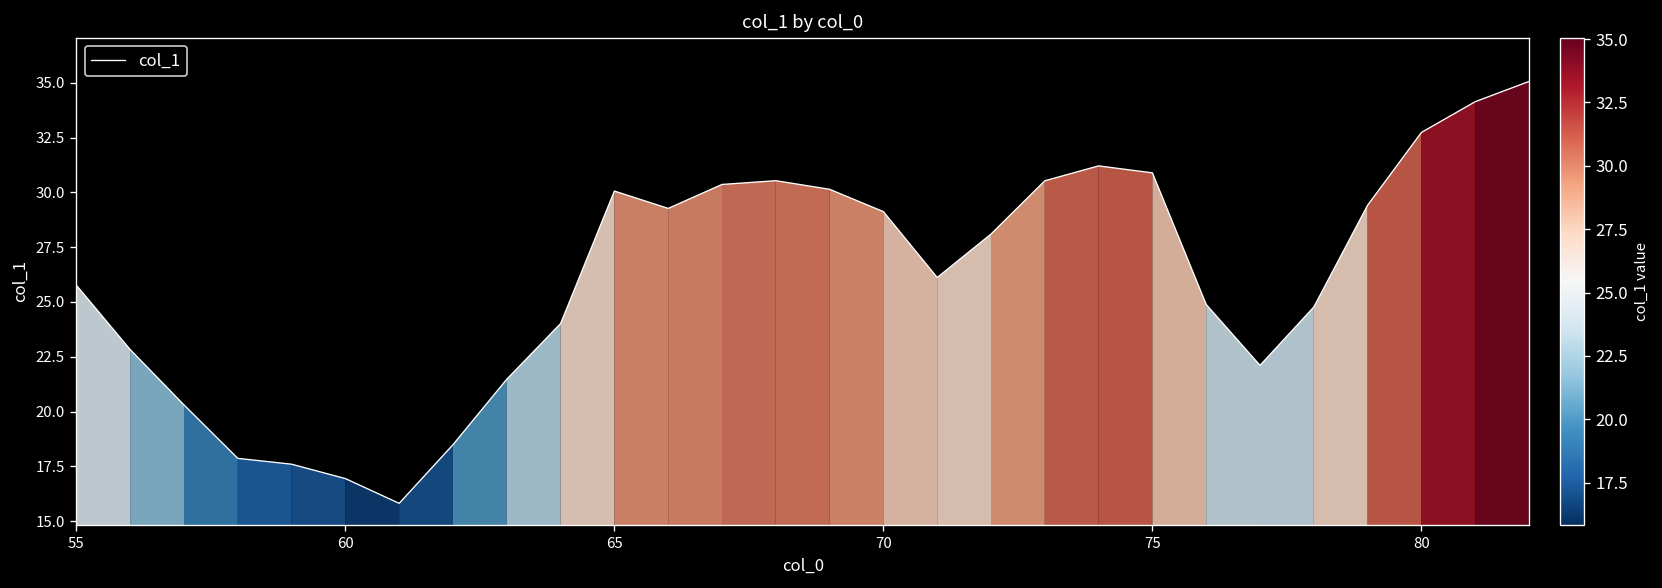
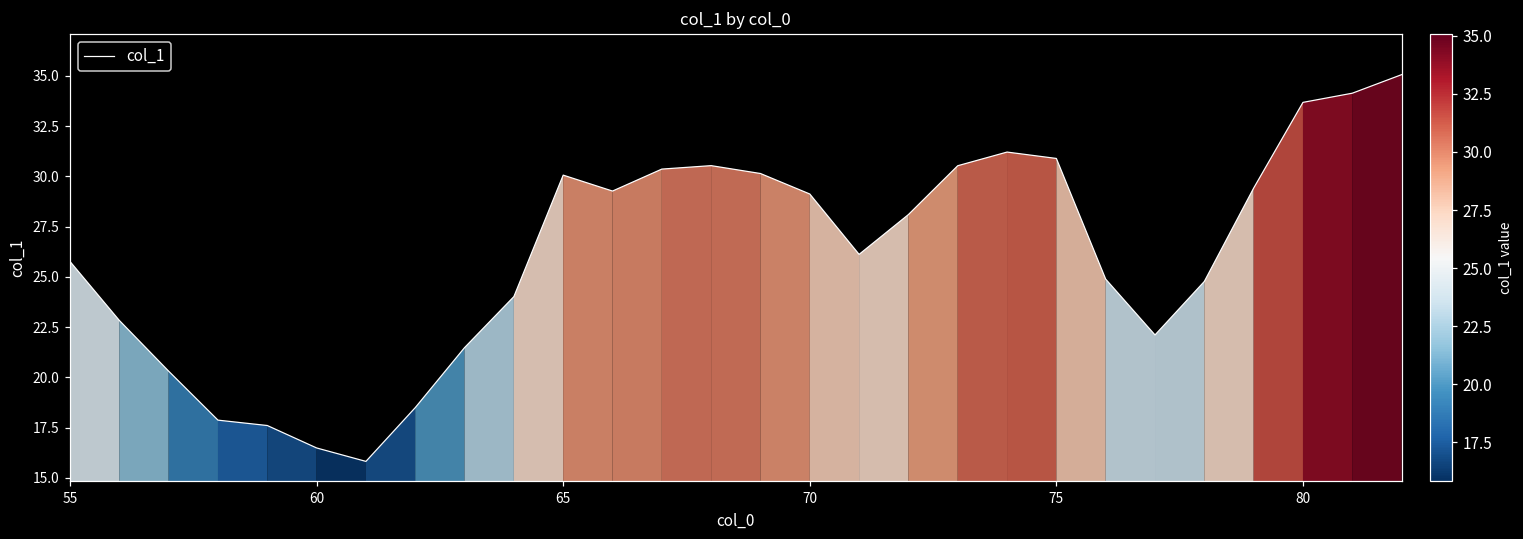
60: 16.9 -> 16.5
80: 32.7 -> 33.7
